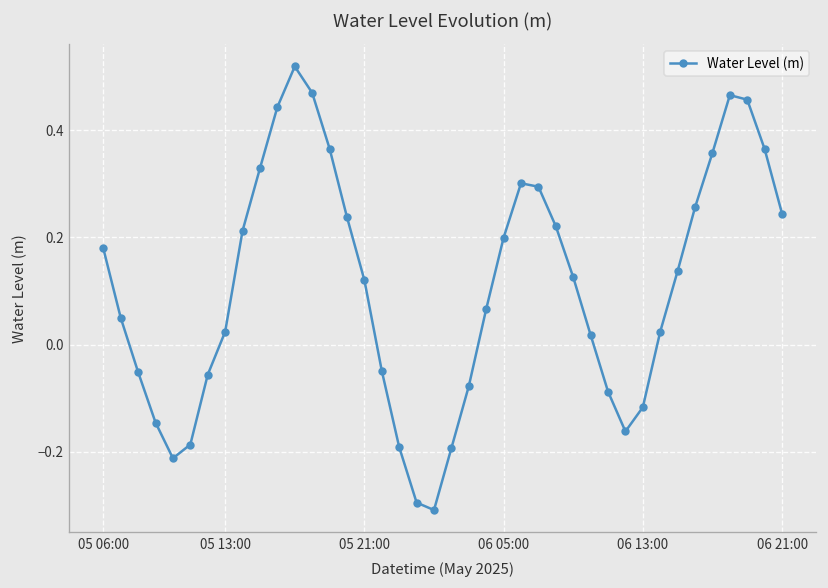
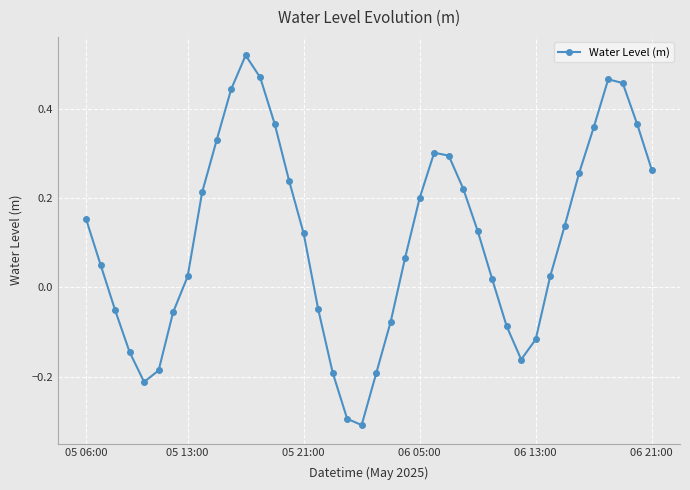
05 06:00: 0.18 -> 0.15
06 21:00: 0.24 -> 0.26
